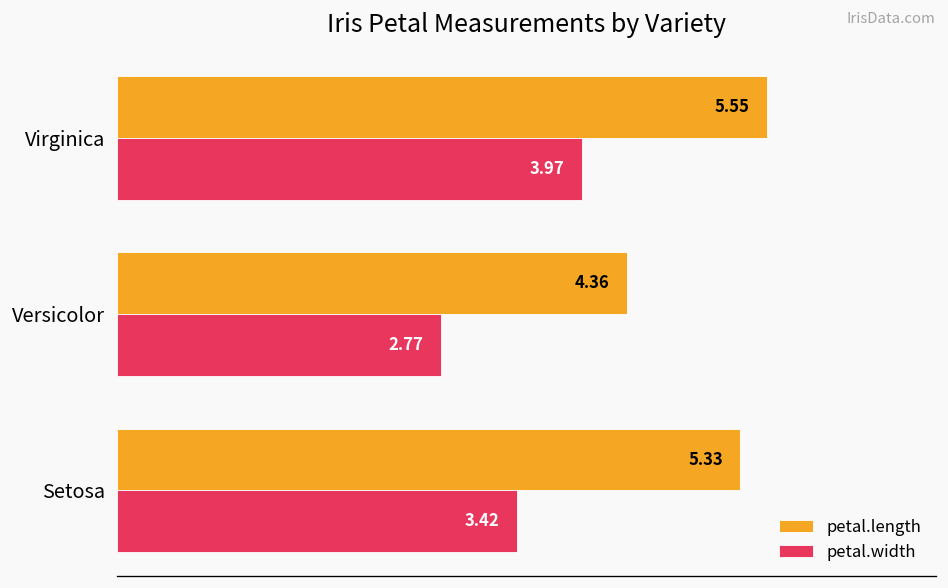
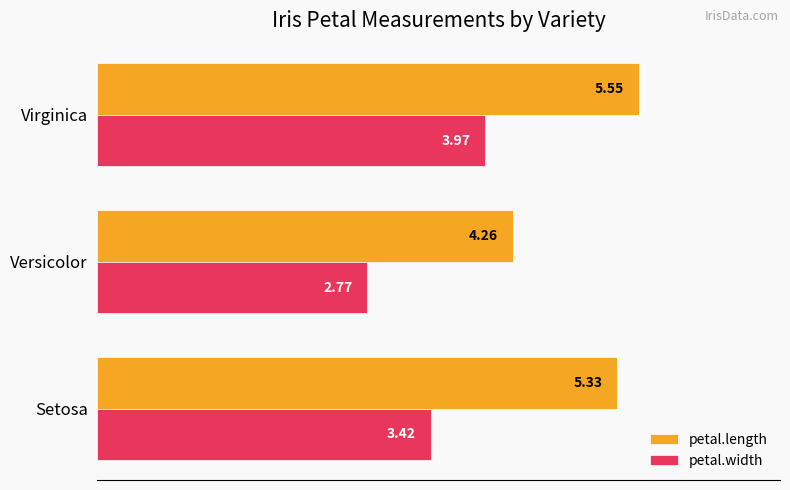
petal.length, Versicolor: 4.36 -> 4.26
